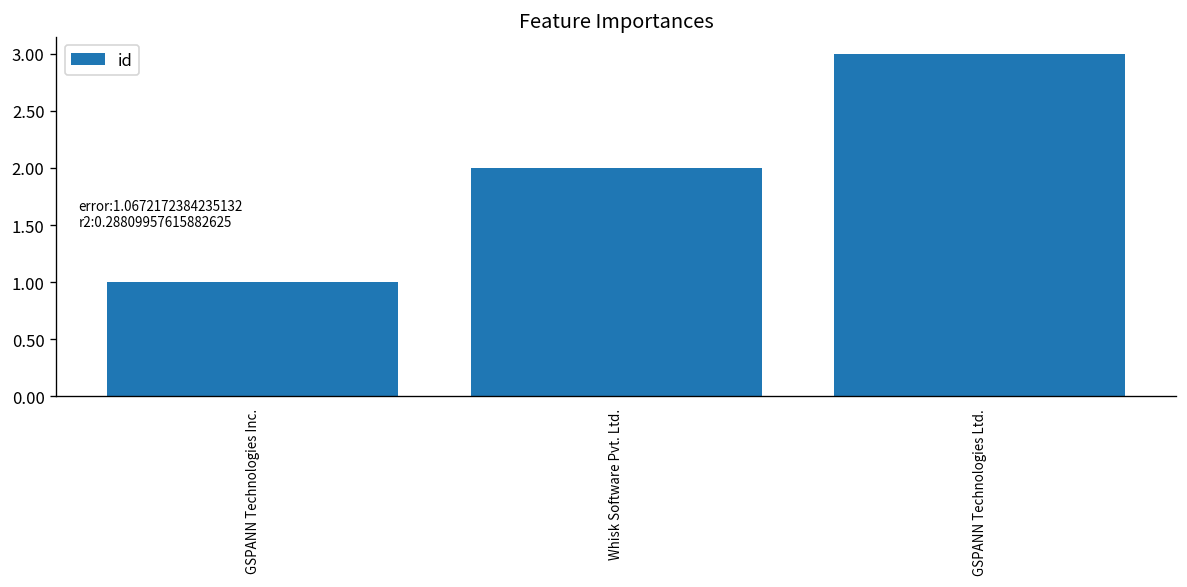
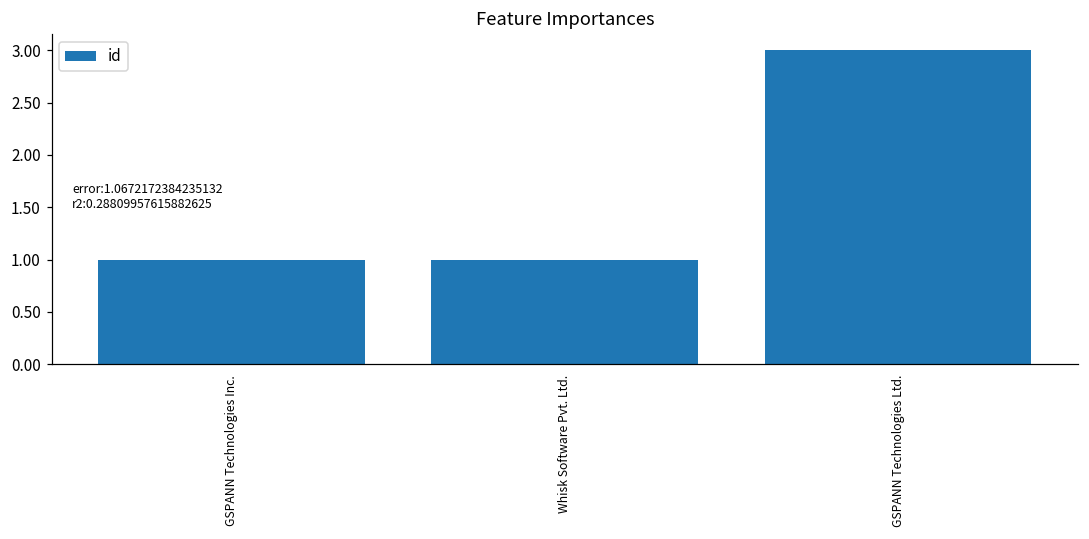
Whisk Software Pvt. Ltd.: 2 -> 1
